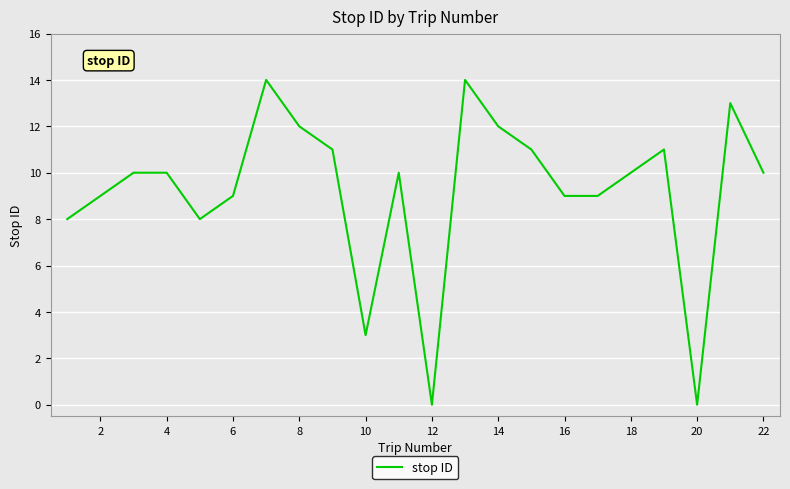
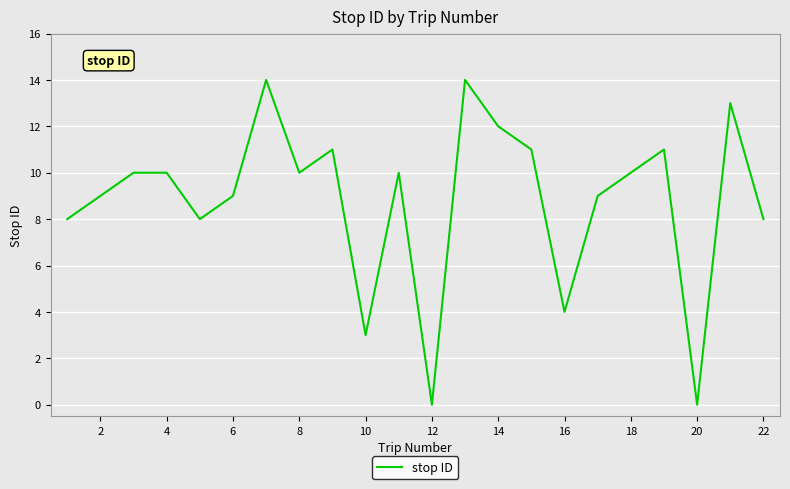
8: 12 -> 10
16: 9 -> 4
22: 10 -> 8
